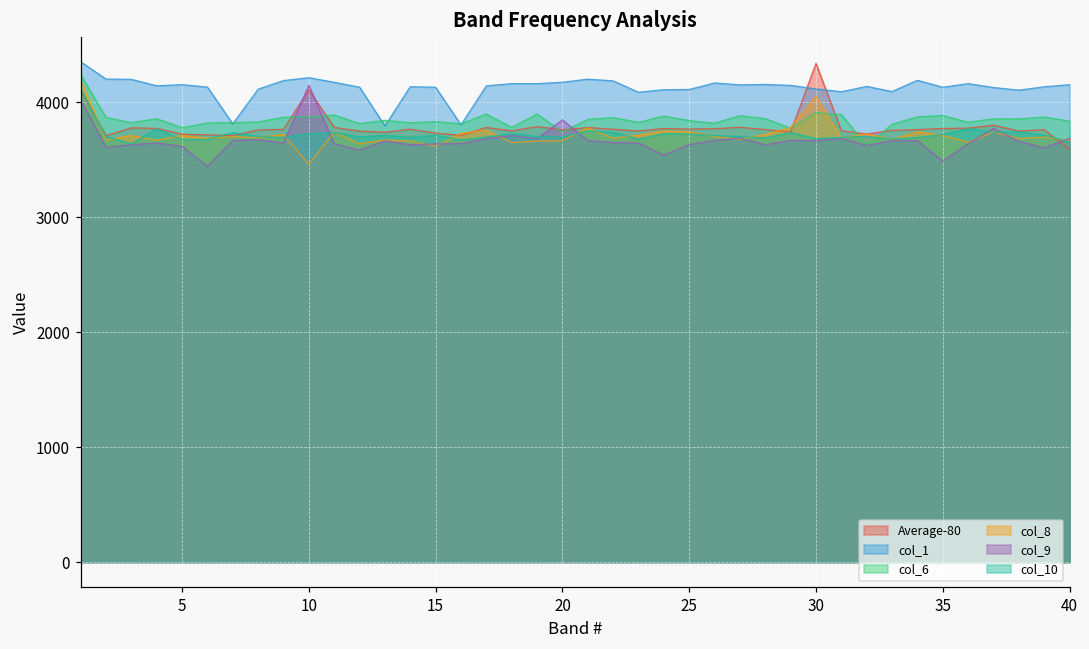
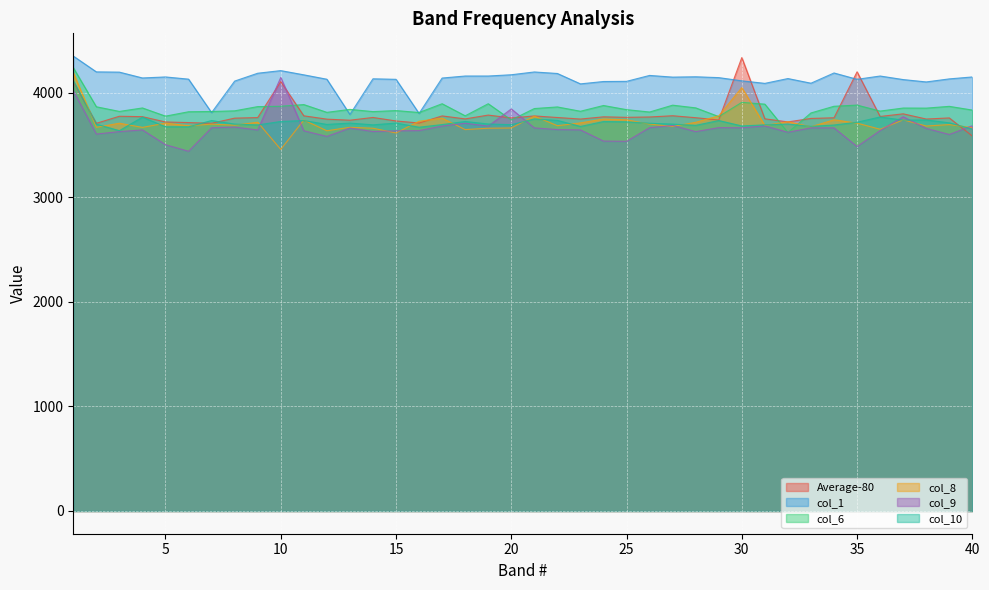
col_9, 5: 3610 -> 3500
col_9, 25: 3630 -> 3540
Average-80, 35: 3770 -> 4200
